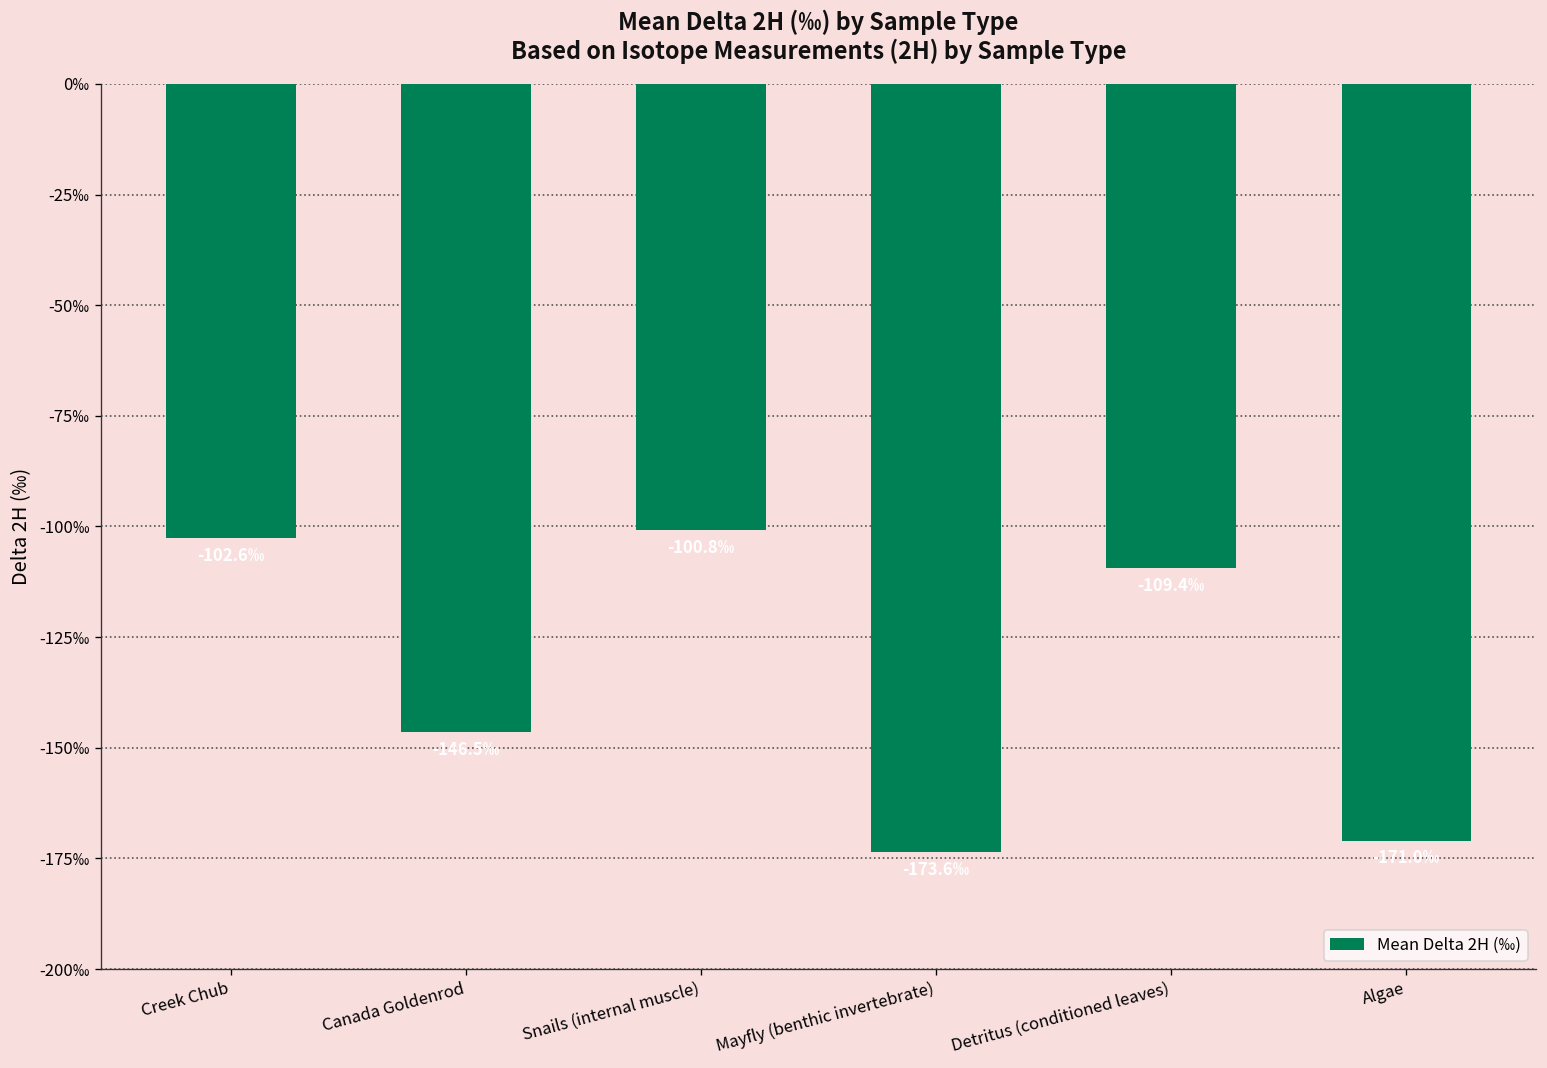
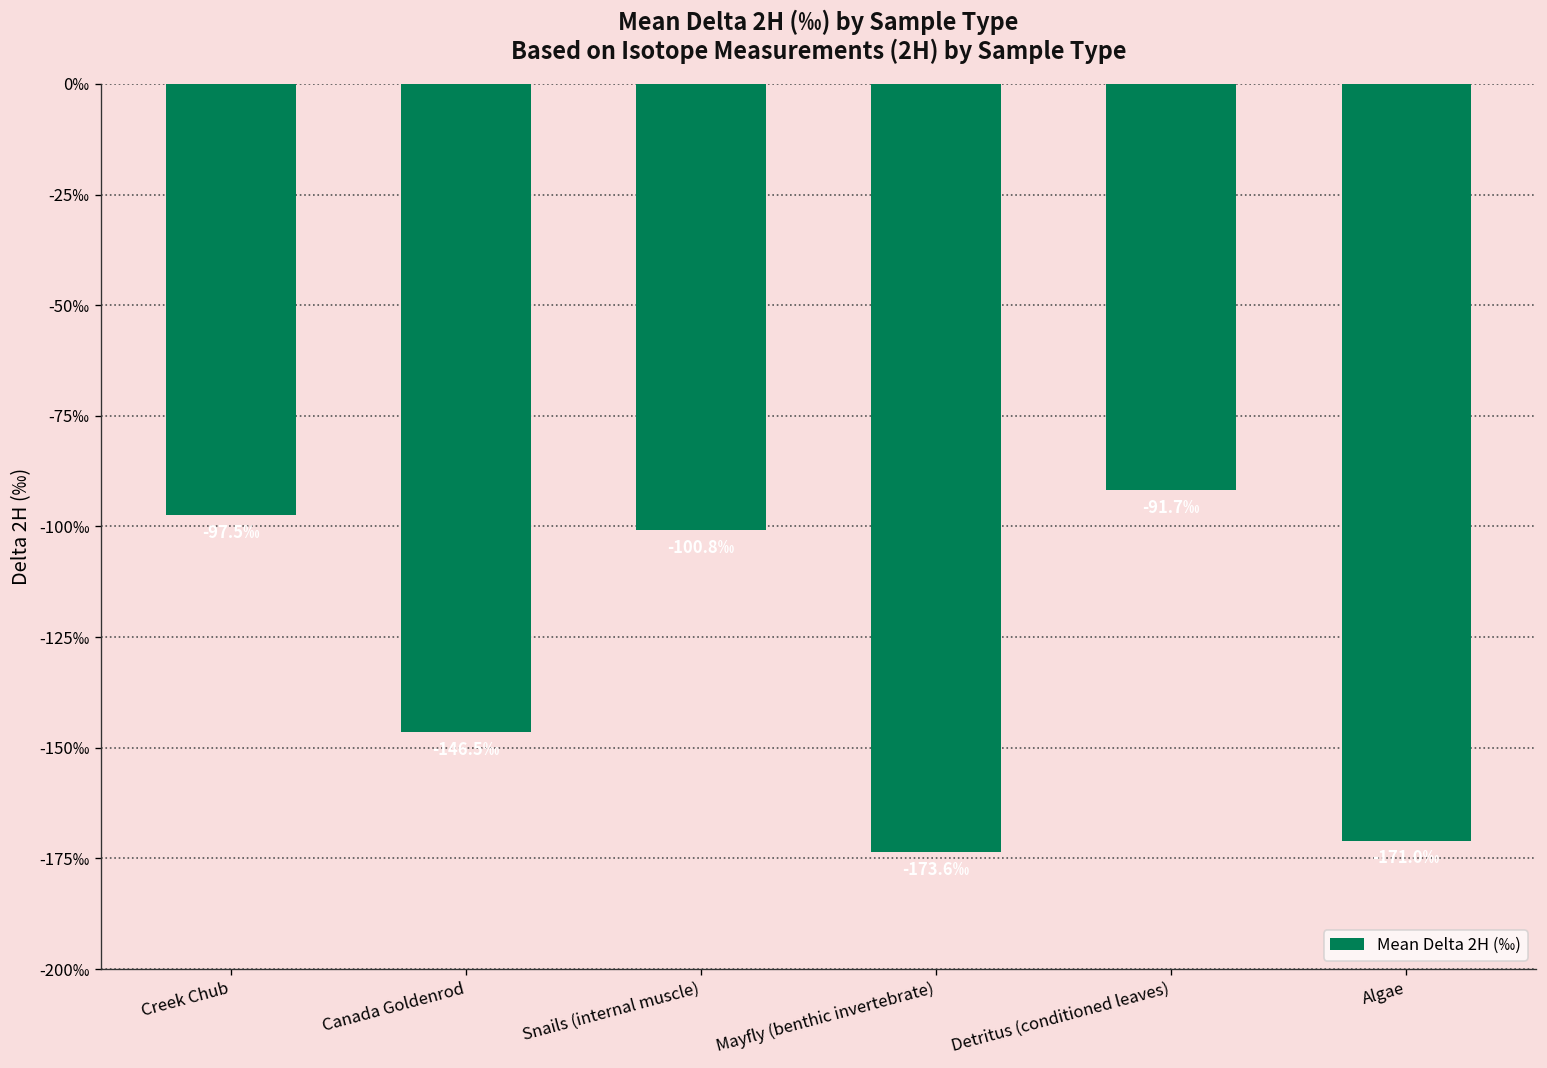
Creek Chub: -103‰ -> -97‰
Detritus (conditioned leaves): -109‰ -> -92‰
